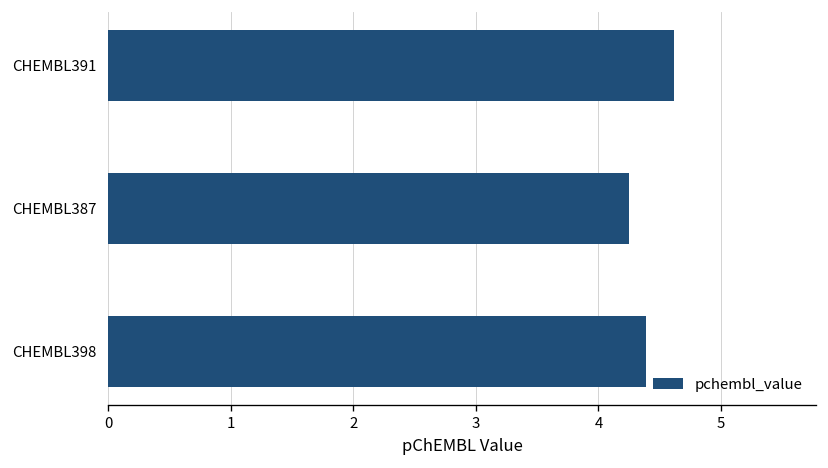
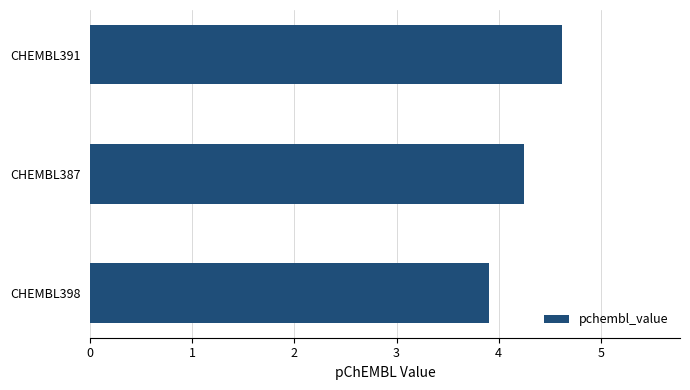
CHEMBL398: 4.39 -> 3.90
